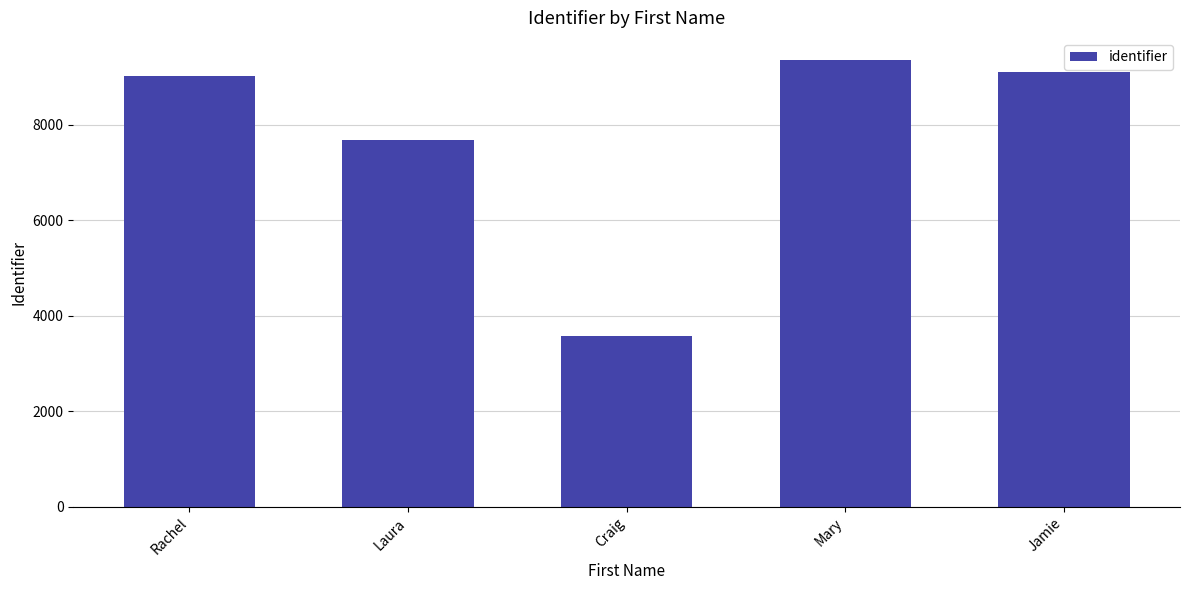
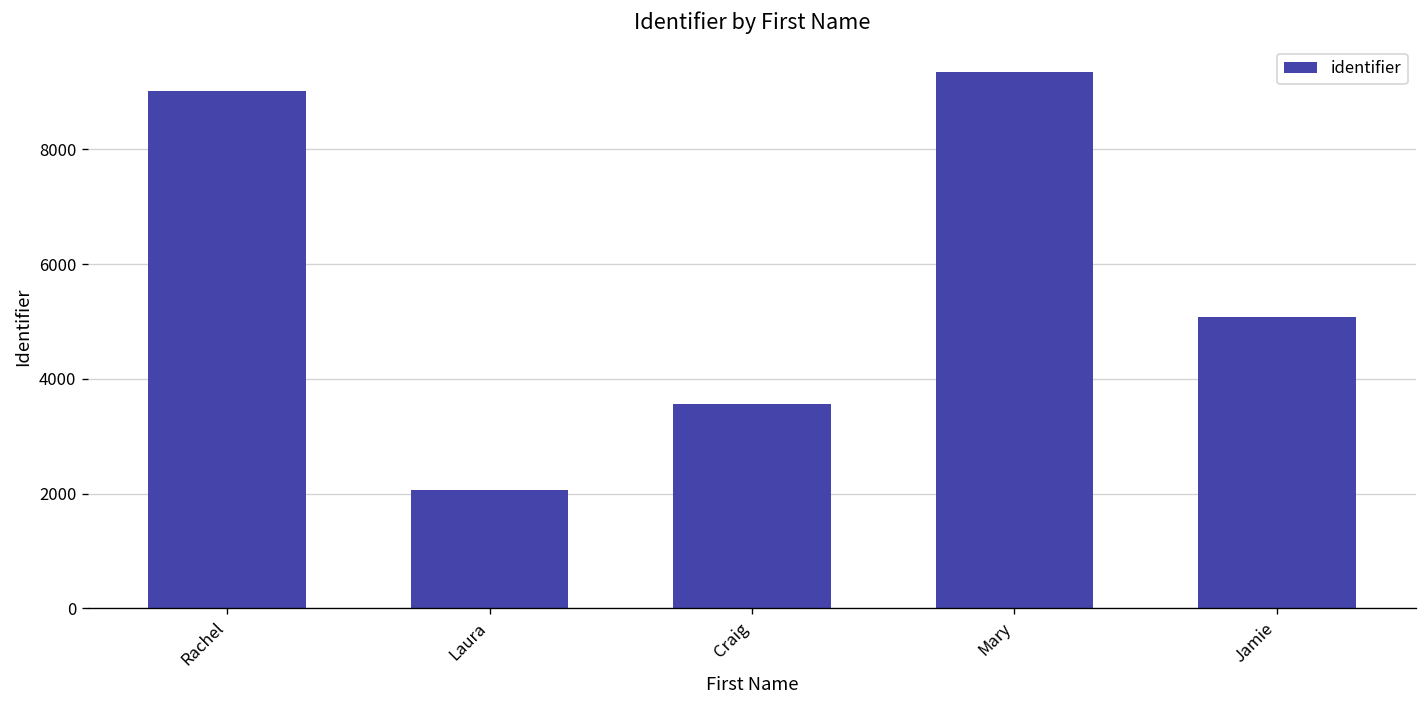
Laura: 7700 -> 2100
Jamie: 9100 -> 5100
